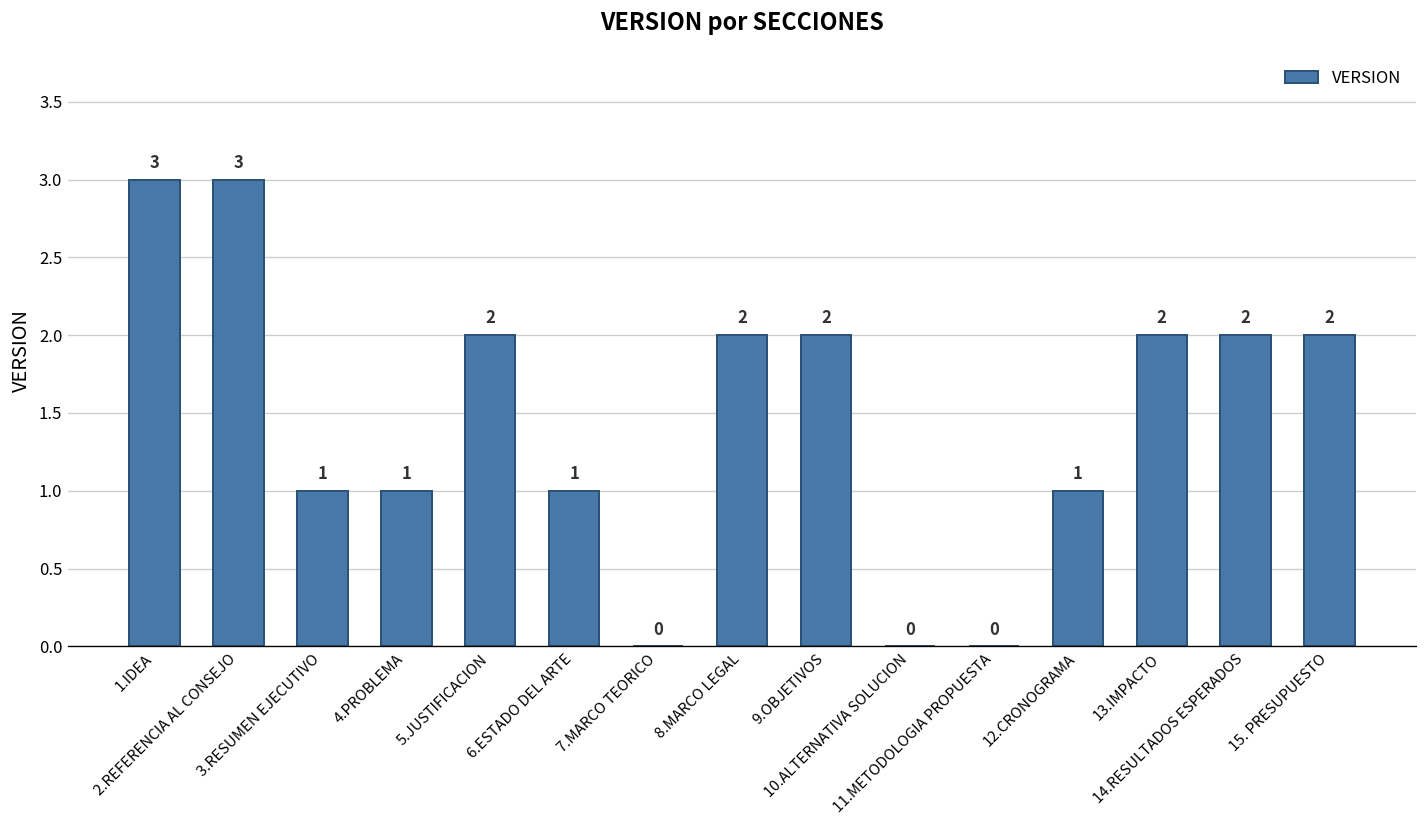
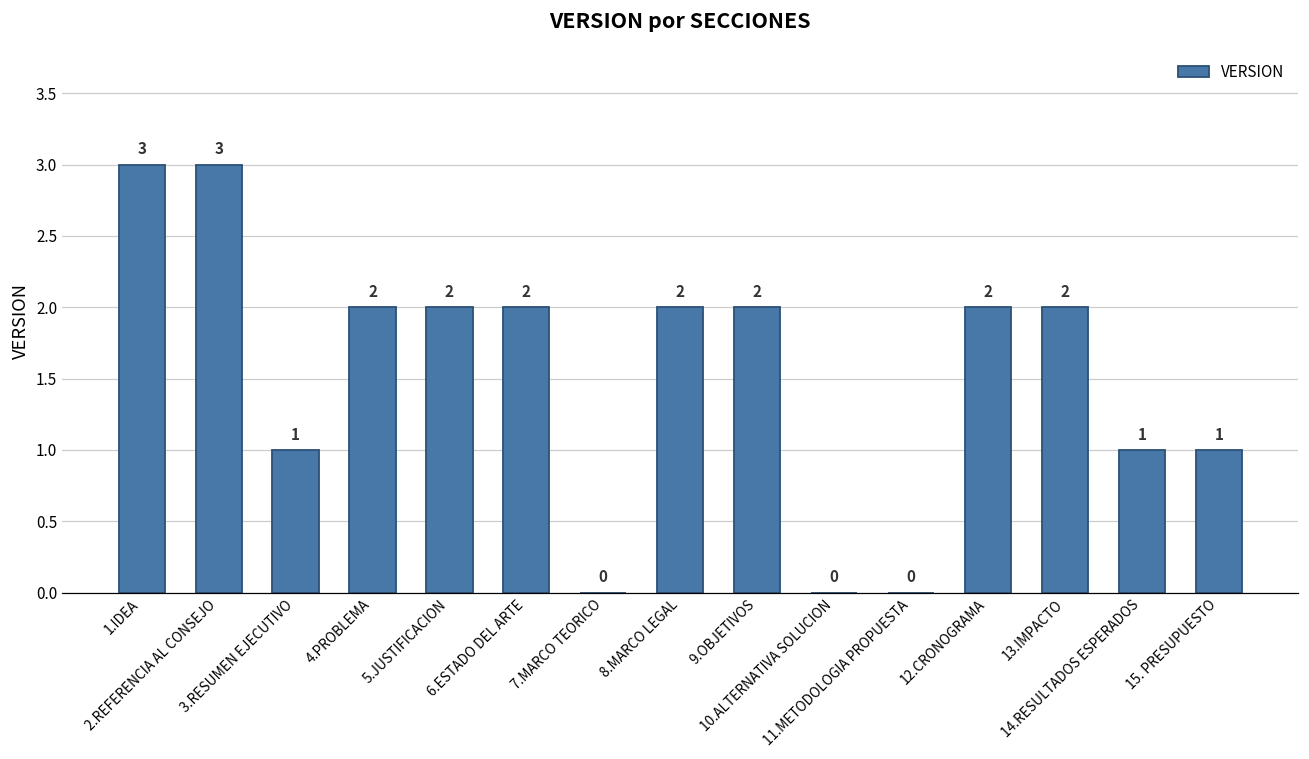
4.PROBLEMA: 1 -> 2
6.ESTADO DEL ARTE: 1 -> 2
12.CRONOGRAMA: 1 -> 2
14.RESULTADOS ESPERADOS: 2 -> 1
15. PRESUPUESTO: 2 -> 1
